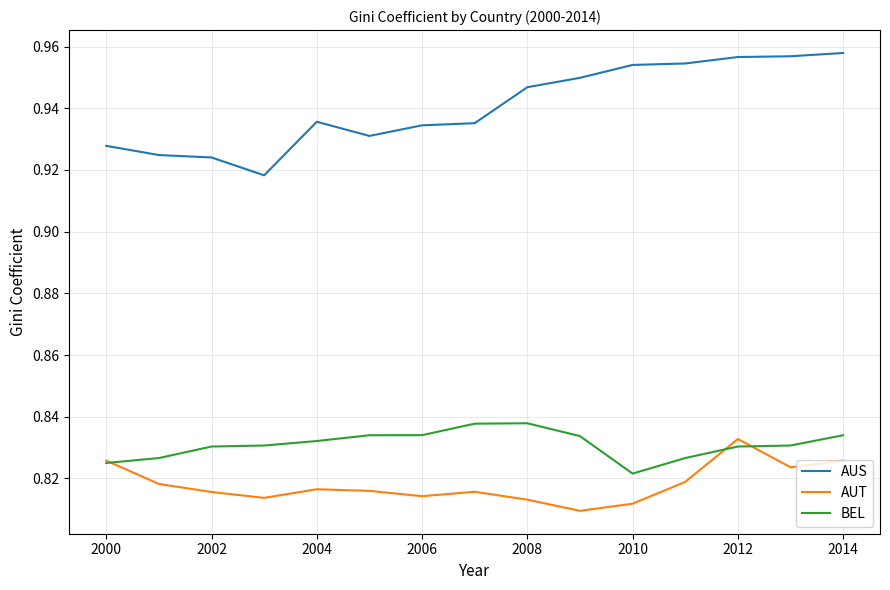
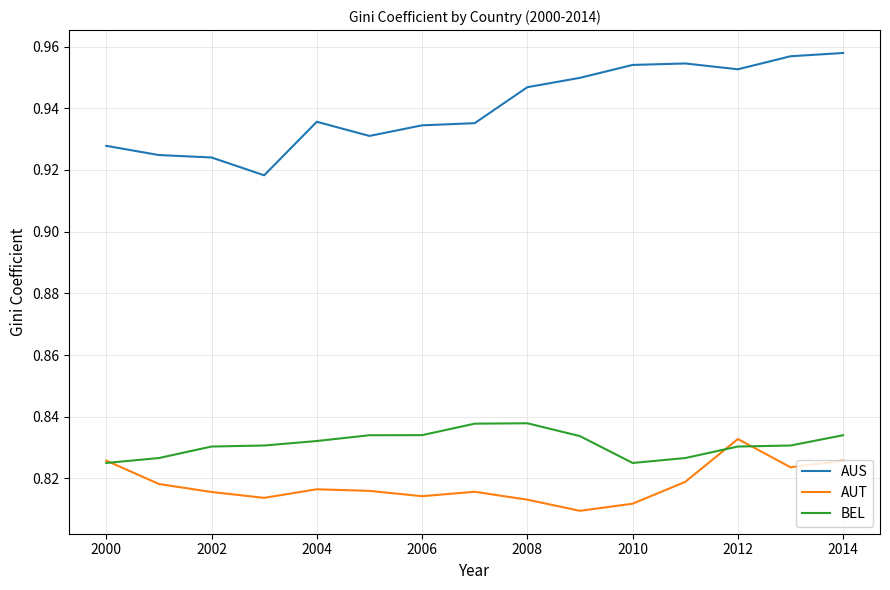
BEL, 2010: 0.822 -> 0.825
AUS, 2012: 0.957 -> 0.953
